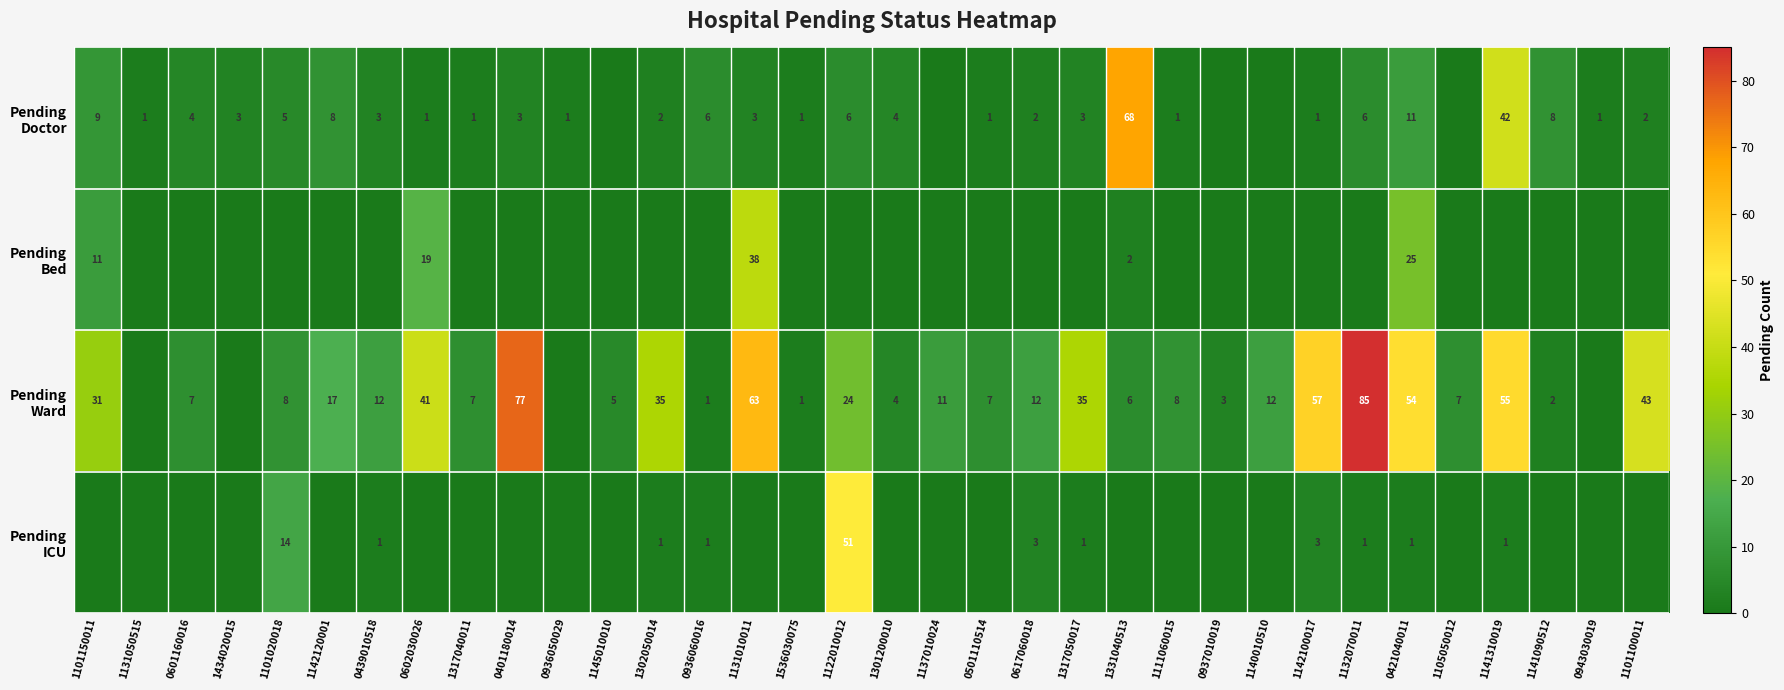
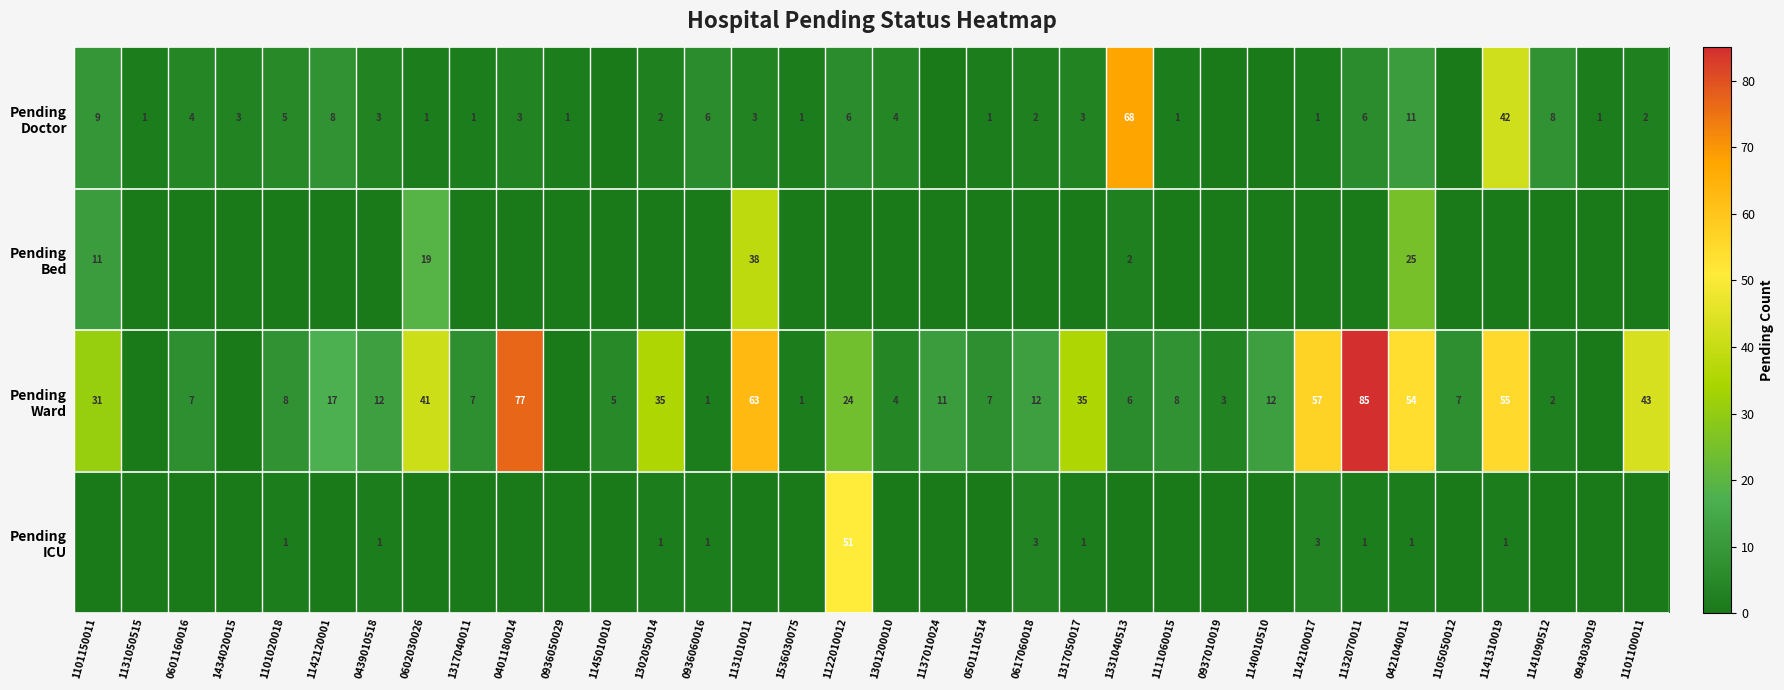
Pending ICU, 1101020018: 14 -> 1
